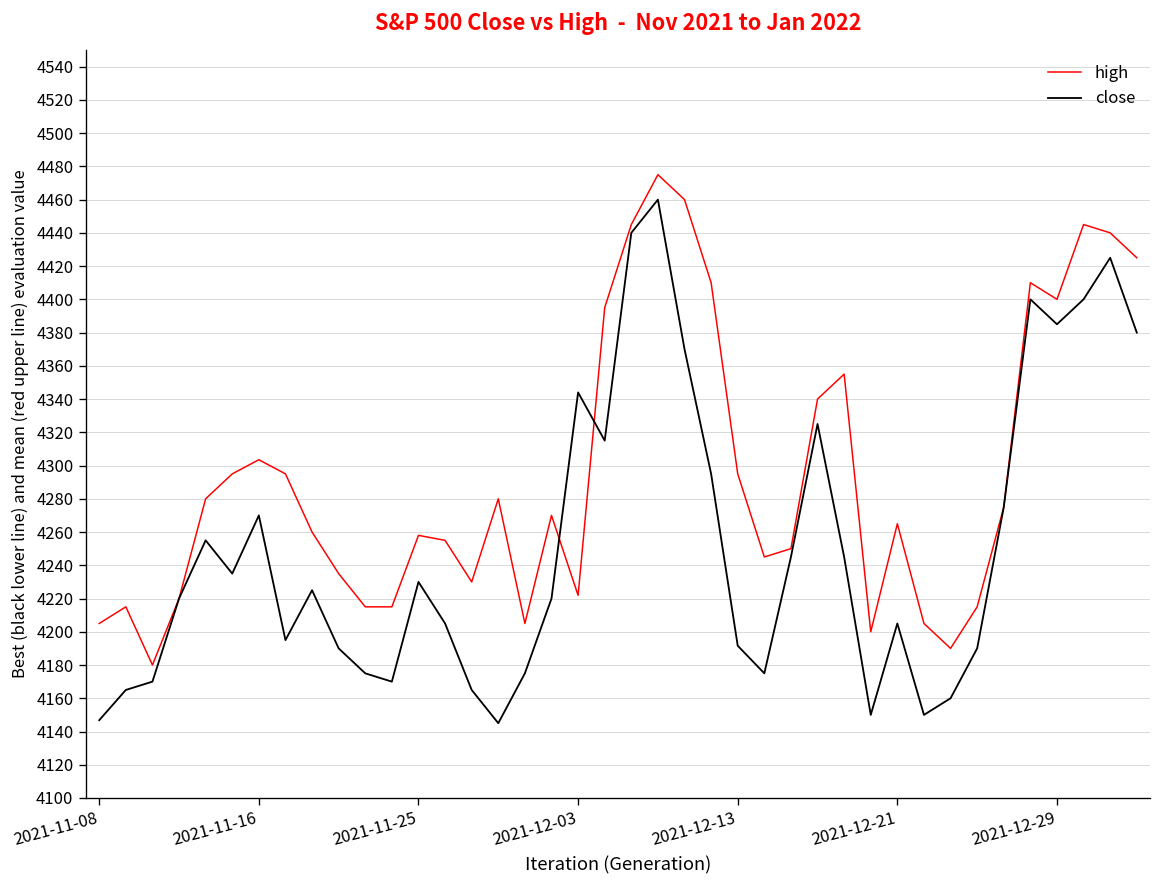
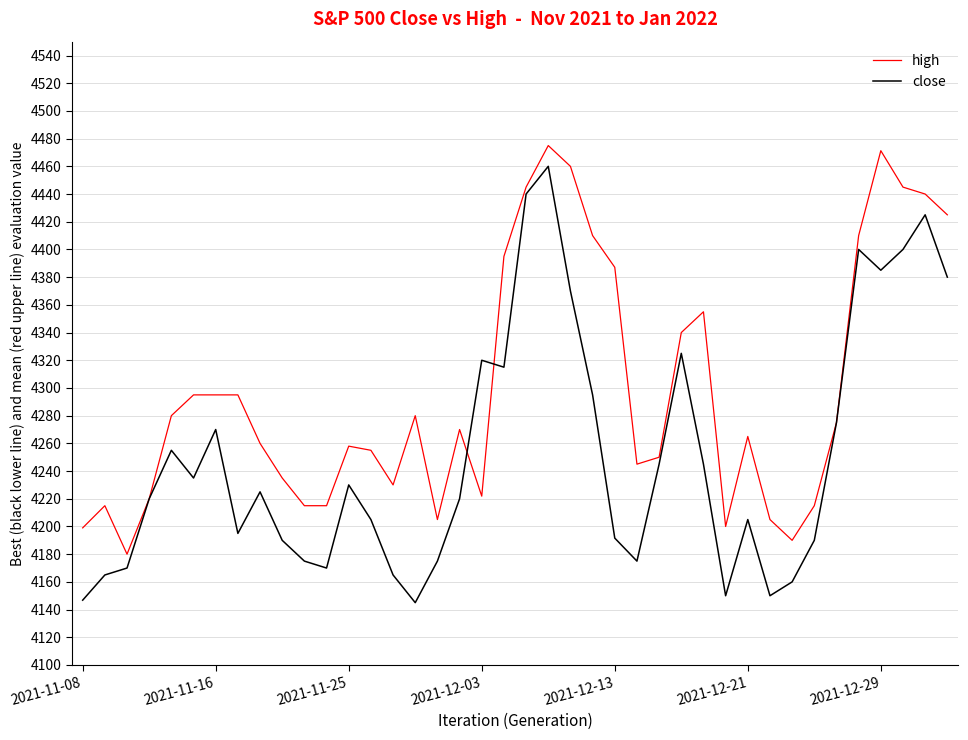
high, 2021-11-08: 4205 -> 4199
high, 2021-11-16: 4304 -> 4295
close, 2021-12-03: 4344 -> 4320
high, 2021-12-13: 4295 -> 4387
high, 2021-12-29: 4400 -> 4471
